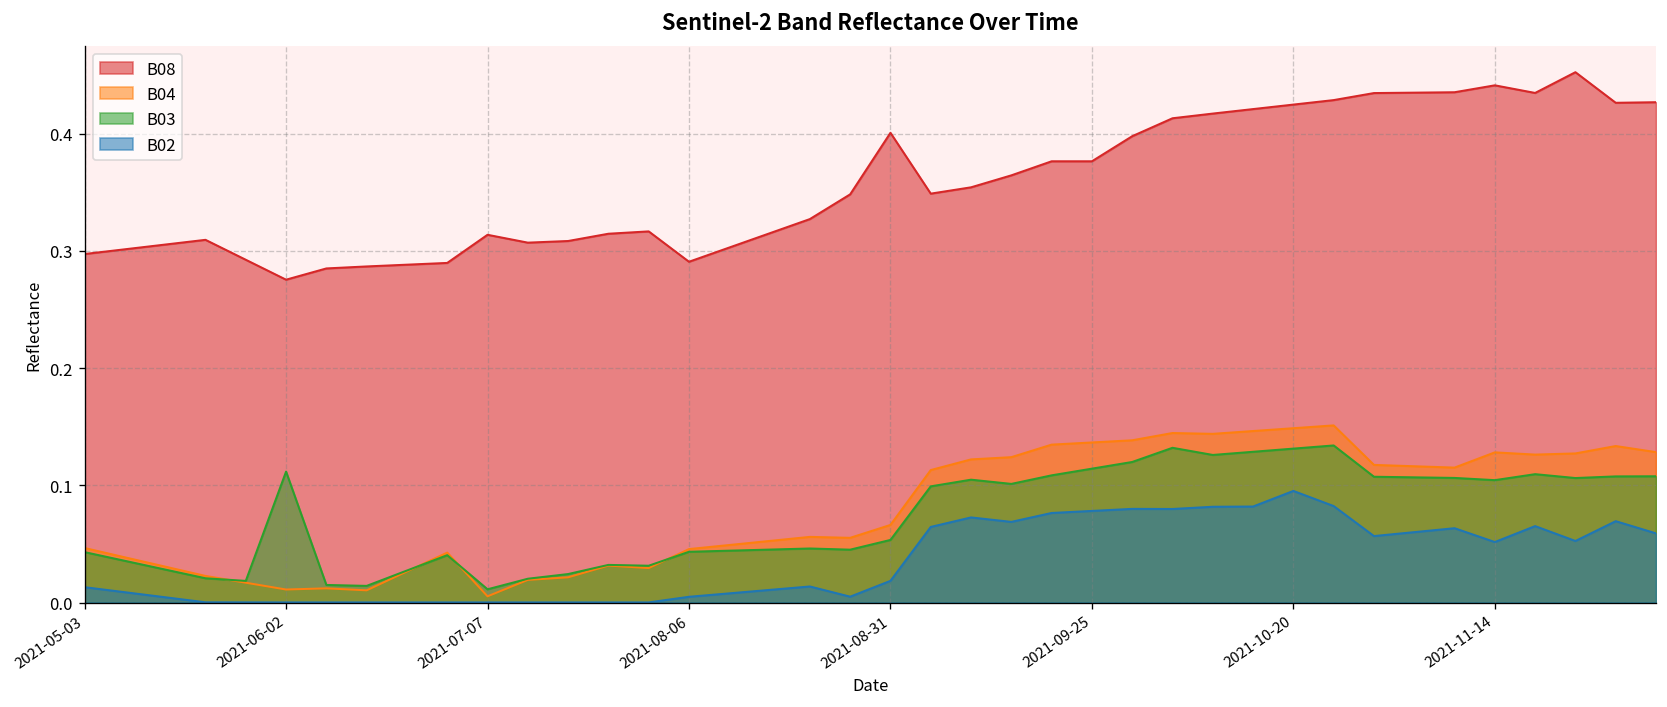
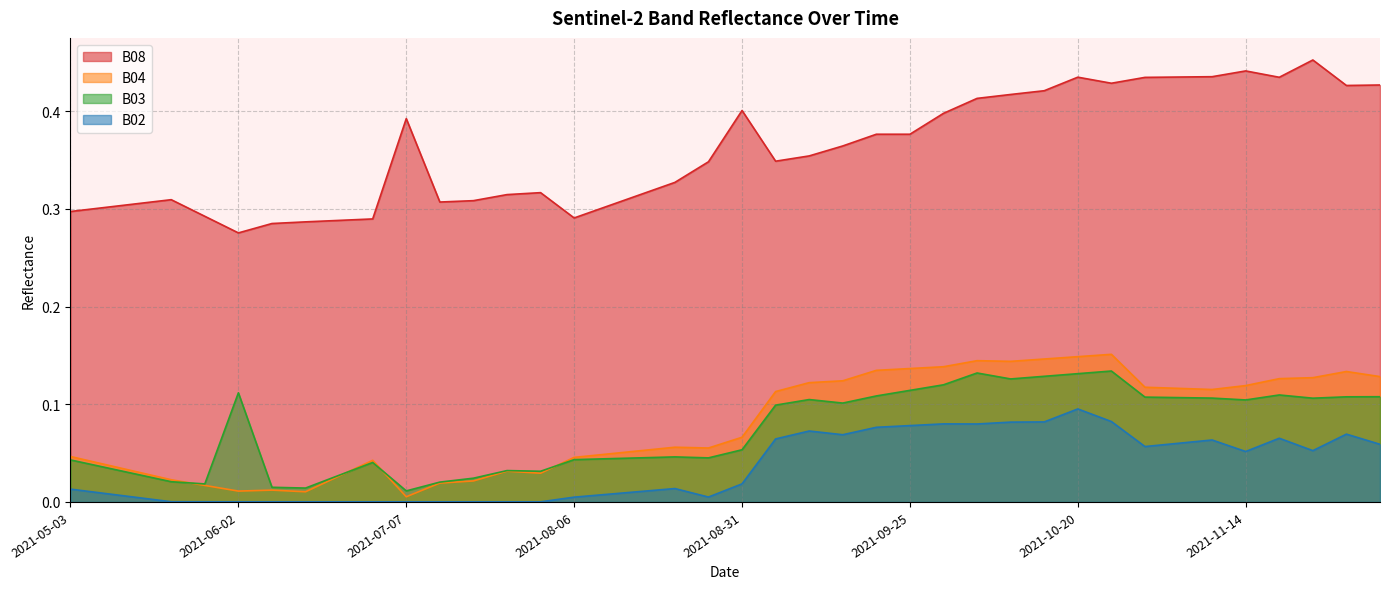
B08, 2021-07-07: 0.31 -> 0.39
B08, 2021-10-20: 0.42 -> 0.43
B04, 2021-11-14: 0.13 -> 0.12
